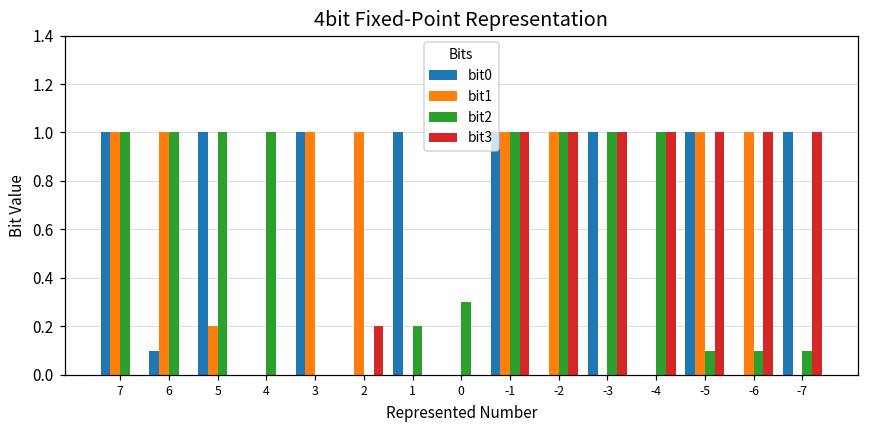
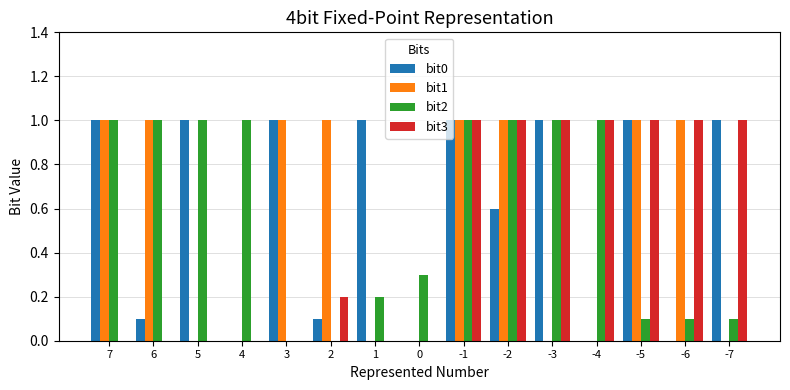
bit1, 5: 0.2 -> 0.0
bit0, 2: 0.0 -> 0.1
bit0, -2: 0.0 -> 0.6
